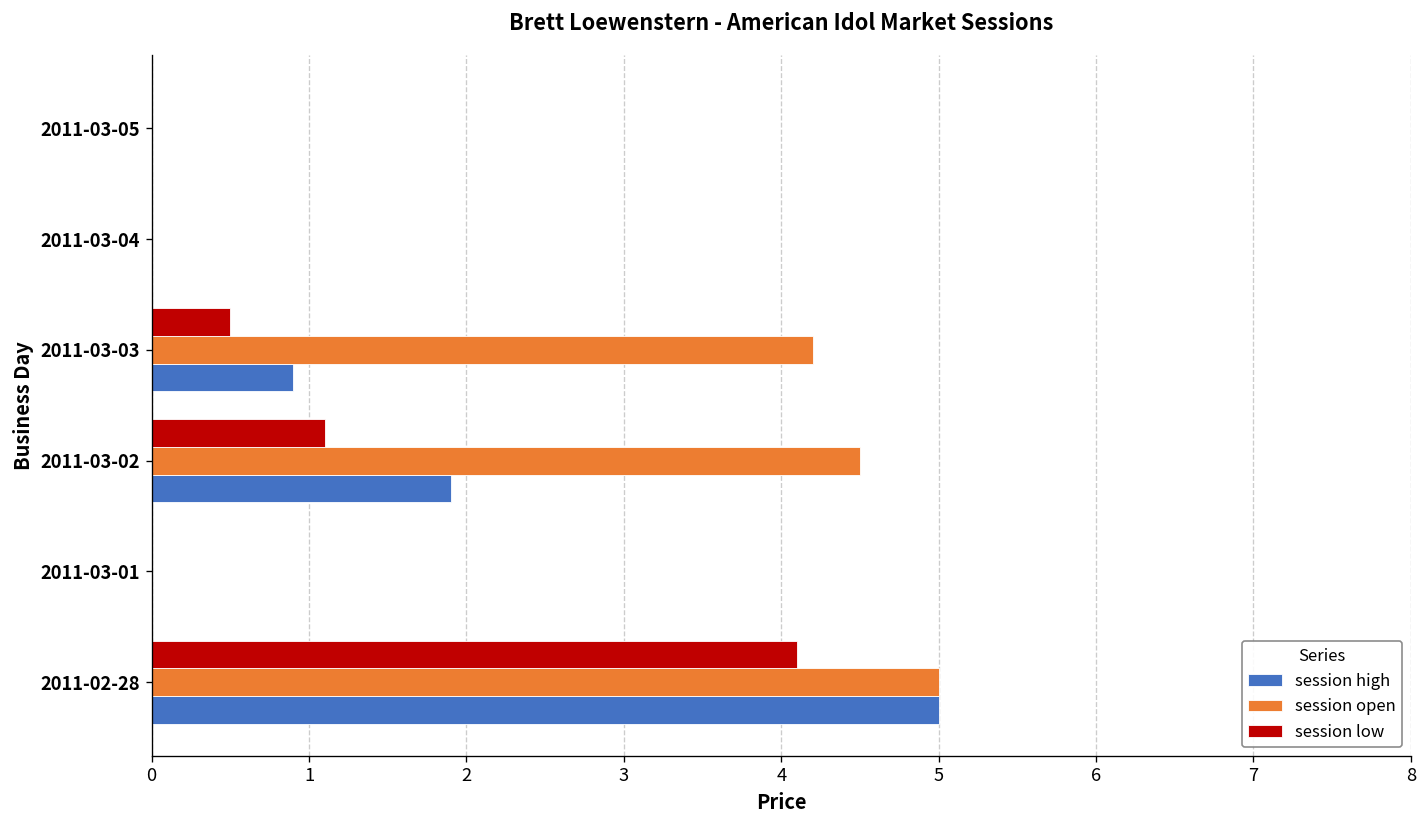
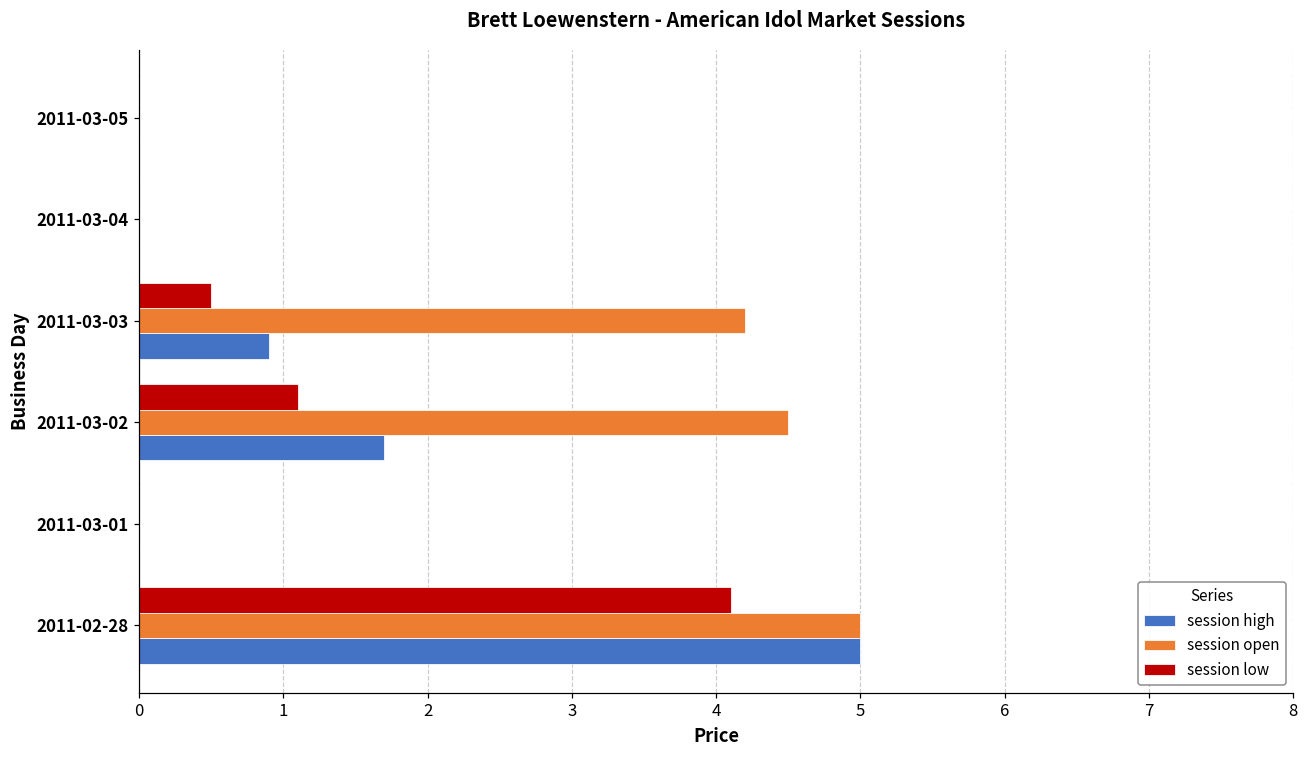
session high, 2011-03-02: 1.9 -> 1.7
